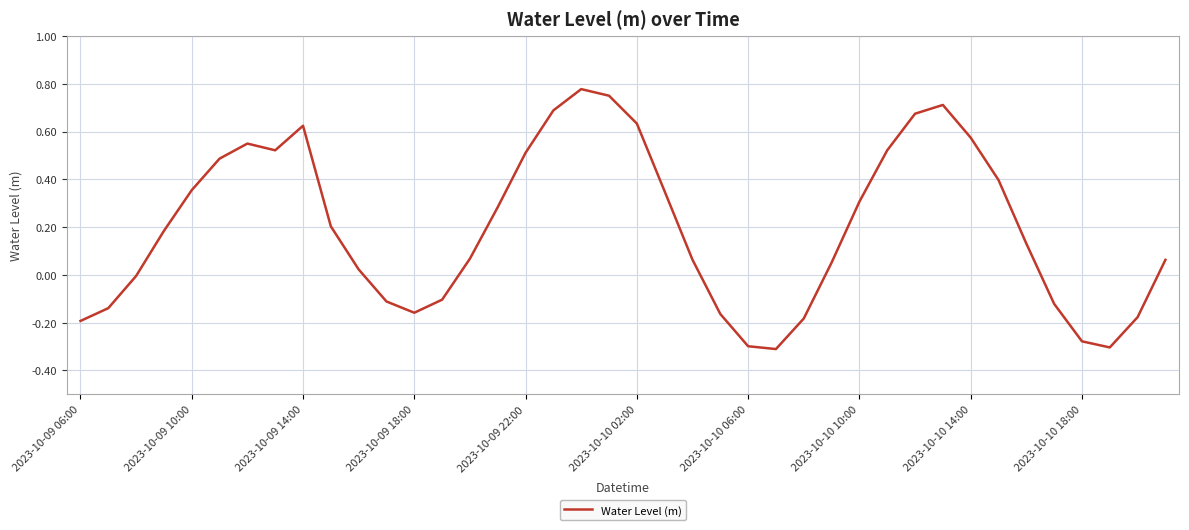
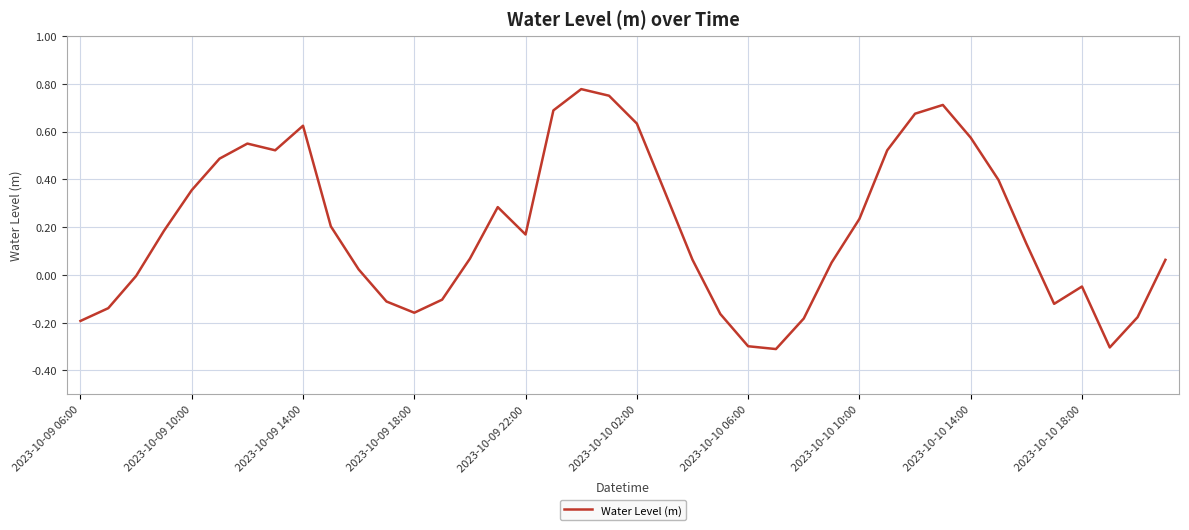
2023-10-09 22:00: 0.51 -> 0.17
2023-10-10 10:00: 0.31 -> 0.23
2023-10-10 18:00: -0.28 -> -0.05
